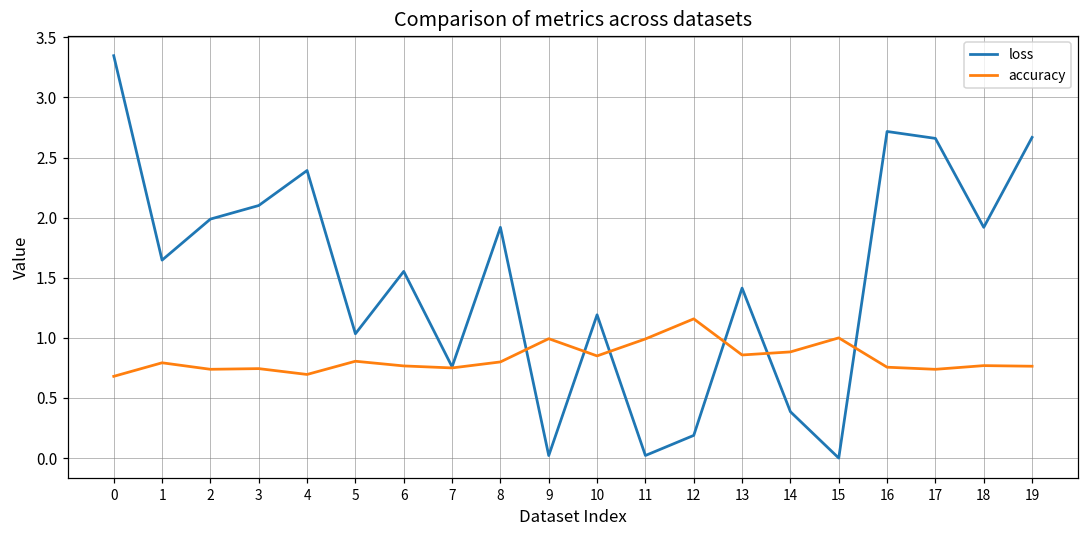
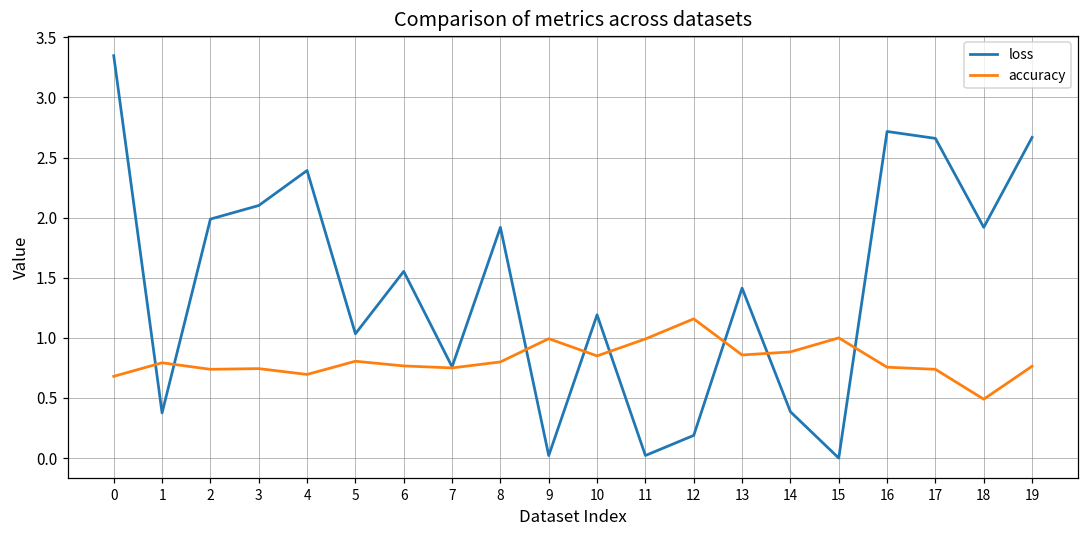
loss, 1: 1.65 -> 0.38
accuracy, 18: 0.77 -> 0.49
